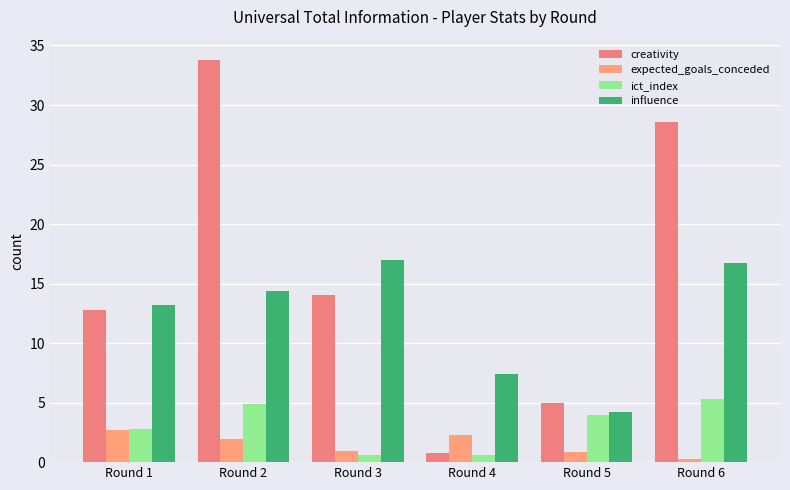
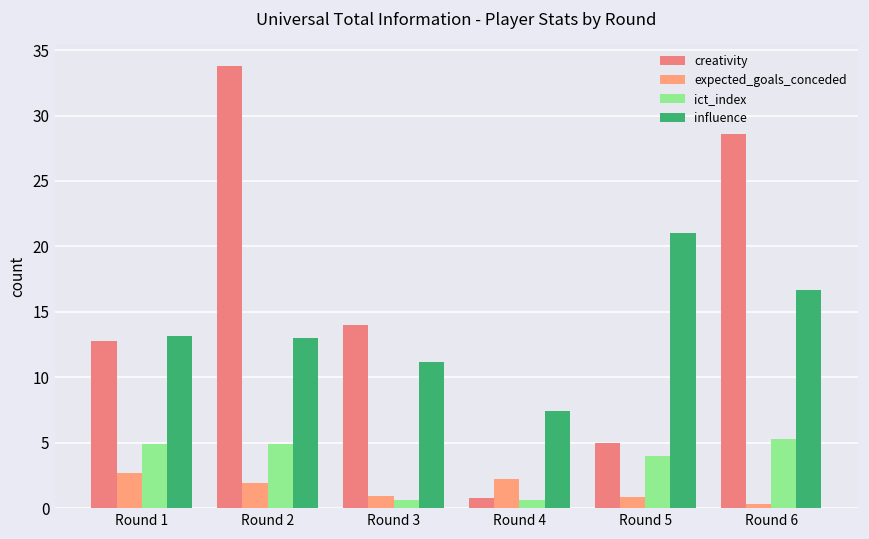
ict_index, Round 1: 2.8 -> 4.9
influence, Round 2: 14.4 -> 13.0
influence, Round 3: 17.0 -> 11.2
influence, Round 5: 4.2 -> 21.0
